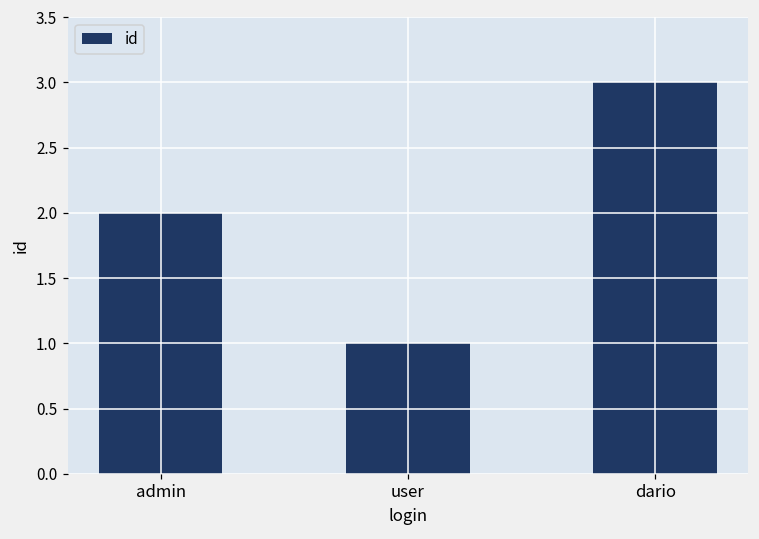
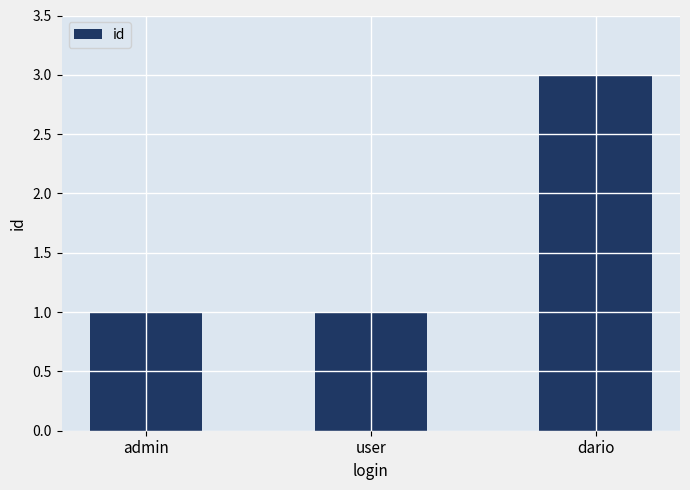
admin: 2 -> 1
